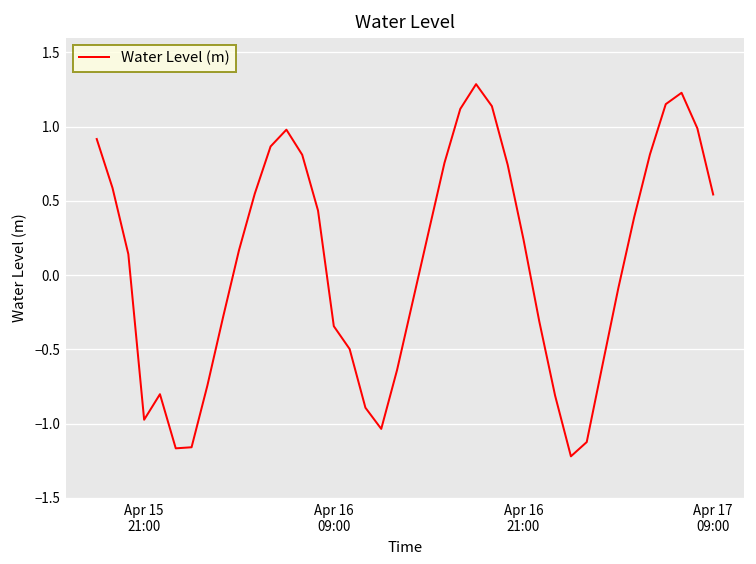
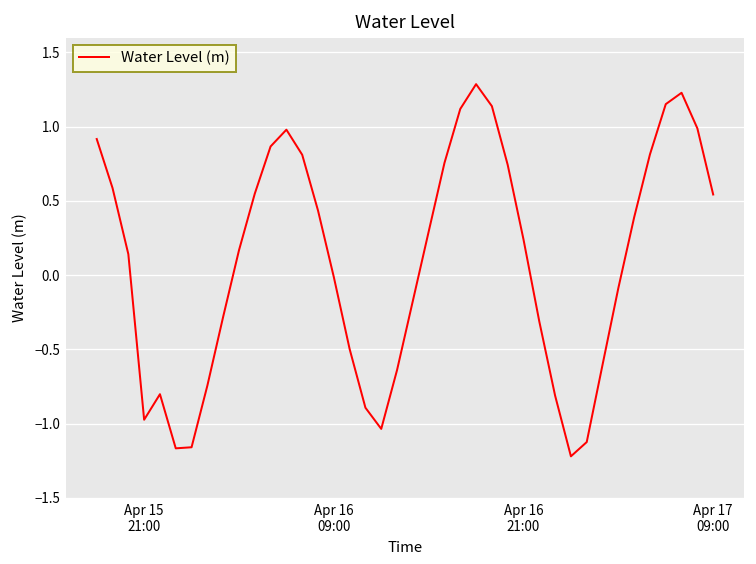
Apr 16 09:00: -0.34 -> -0.01
